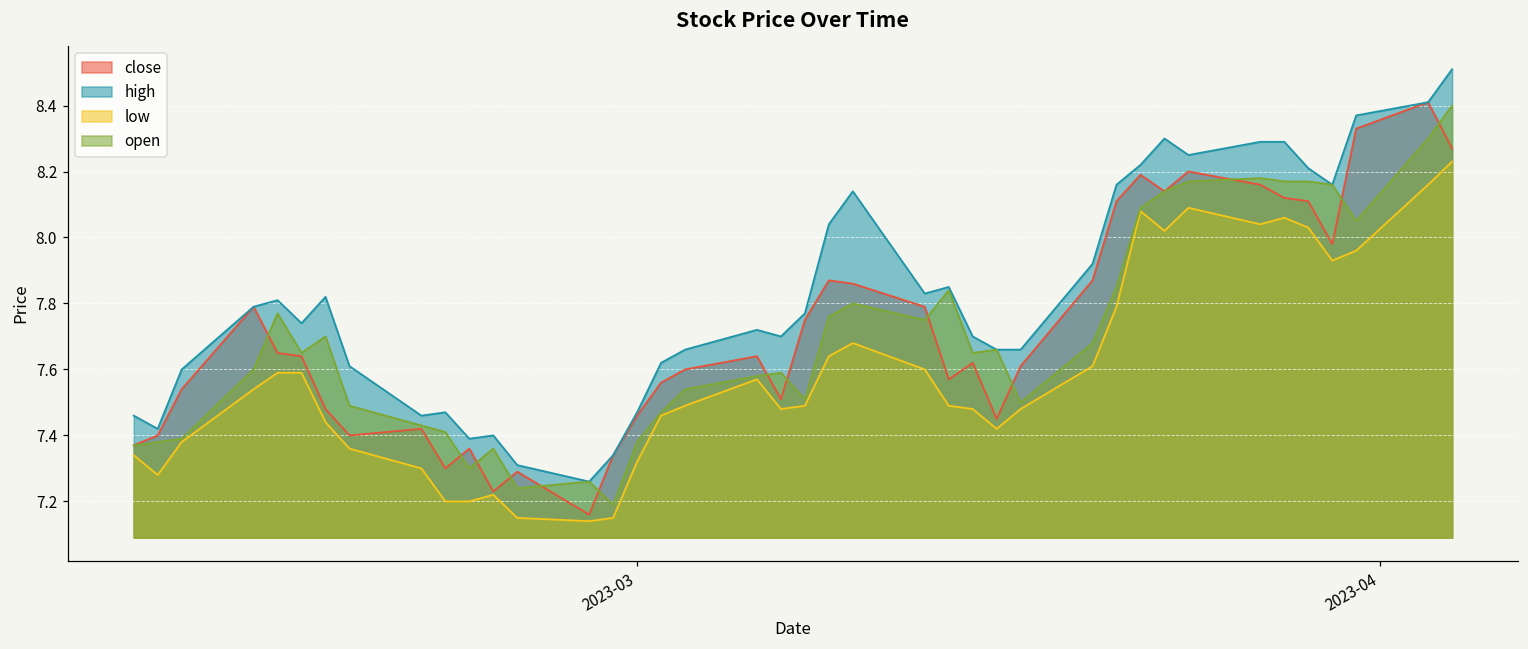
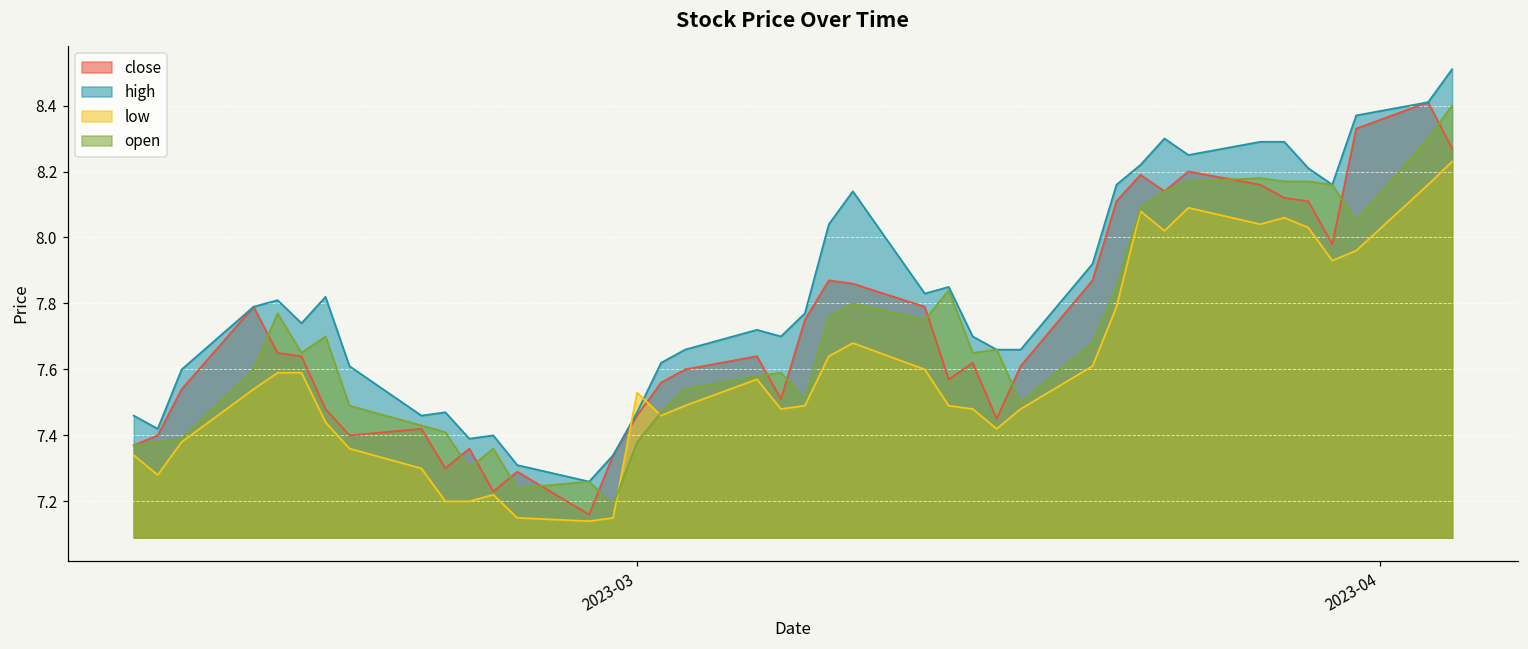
low, 2023-03: 7.32 -> 7.53
